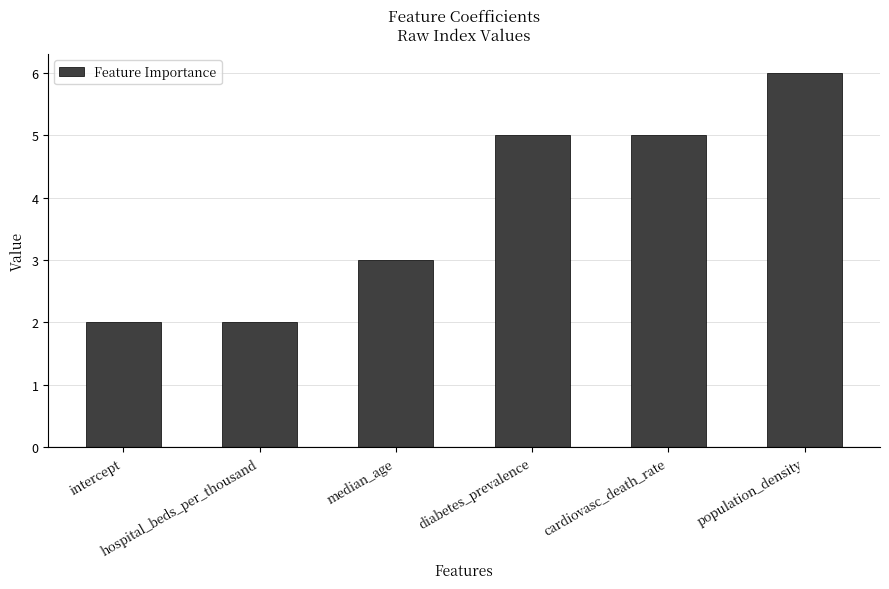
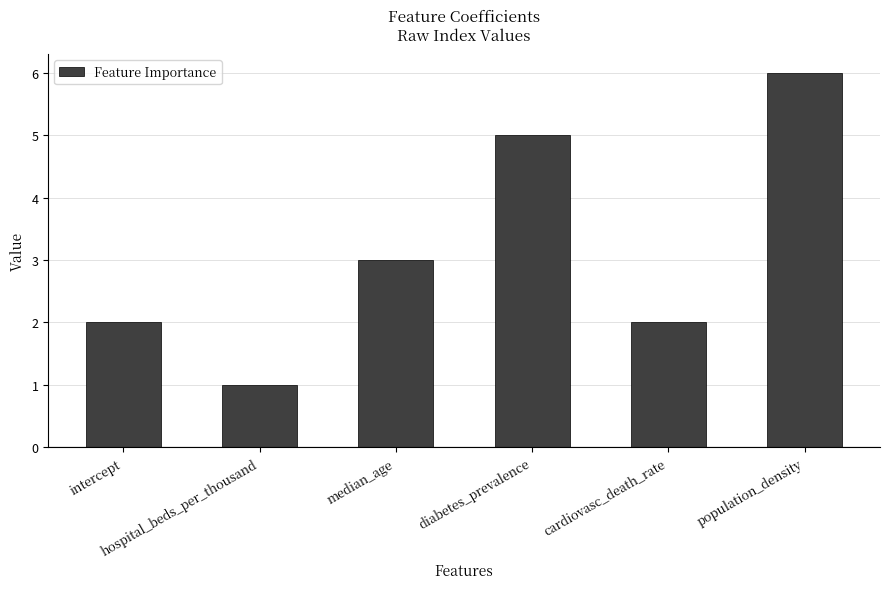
hospital_beds_per_thousand: 2 -> 1
cardiovasc_death_rate: 5 -> 2
